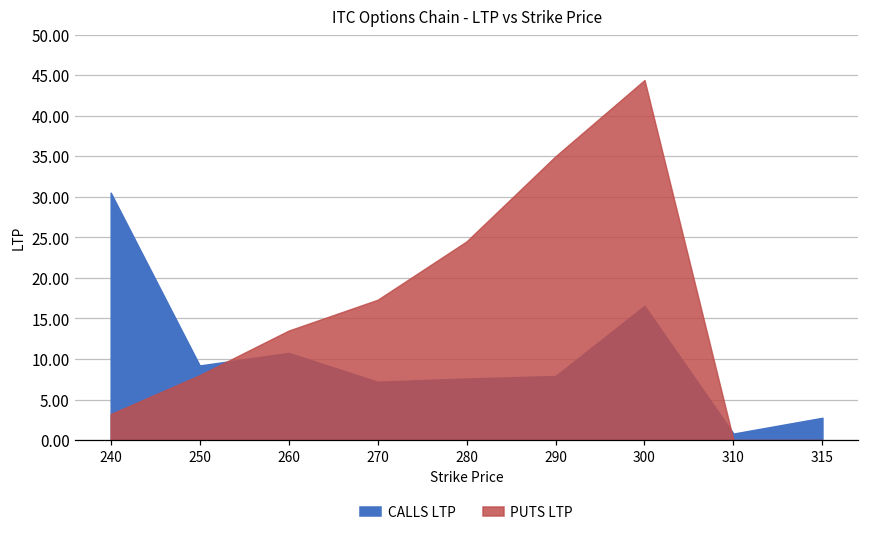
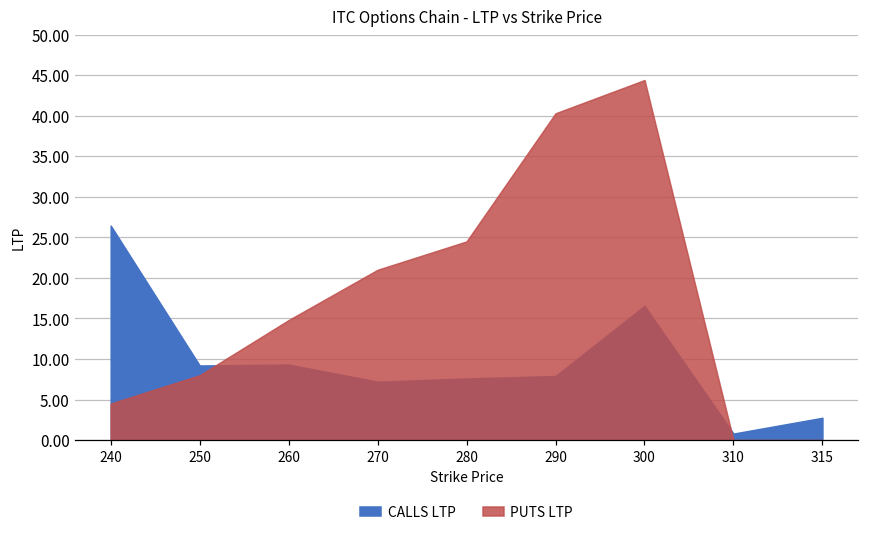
CALLS LTP, 240: 31 -> 26
PUTS LTP, 240: 3 -> 5
CALLS LTP, 260: 11 -> 9
PUTS LTP, 260: 14 -> 15
PUTS LTP, 270: 17 -> 21
PUTS LTP, 290: 35 -> 40
